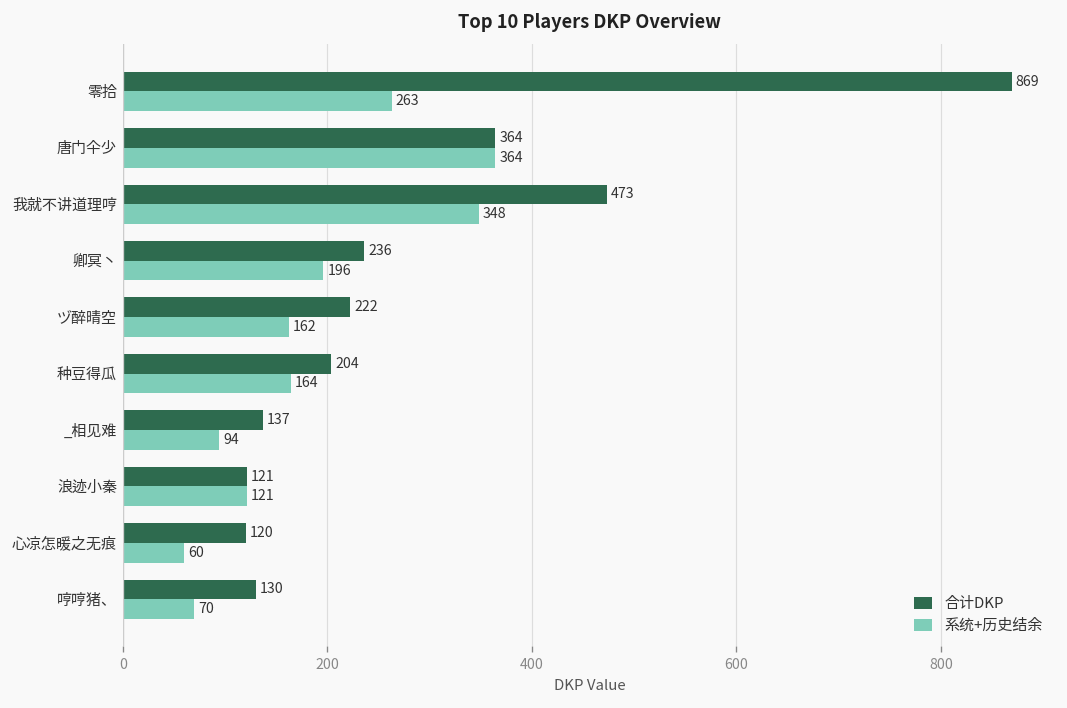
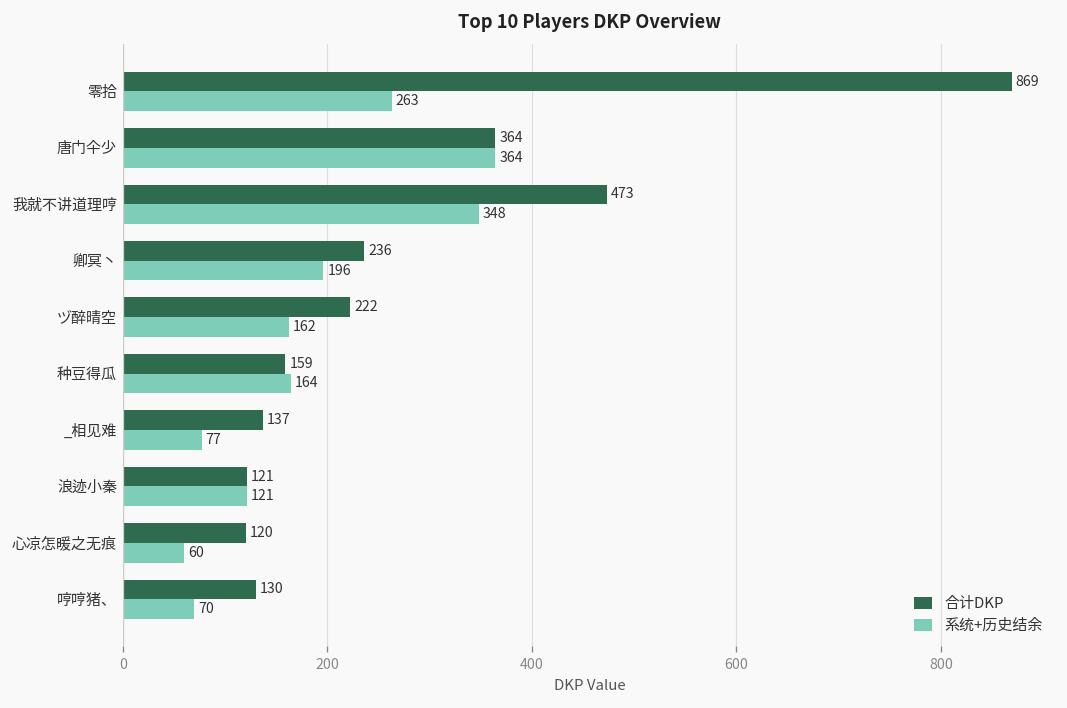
合计DKP, 种豆得瓜: 204 -> 159
系统+历史结余, _相见难: 94 -> 77
